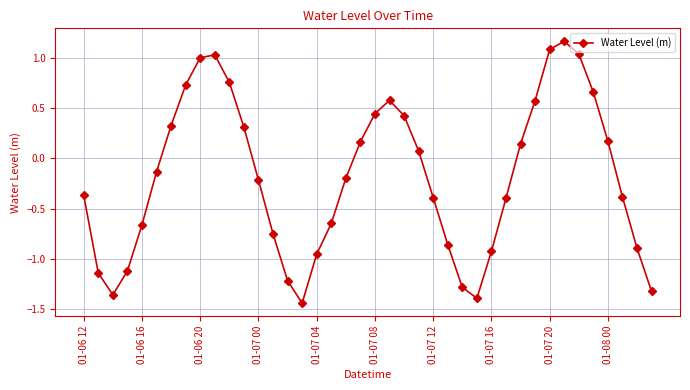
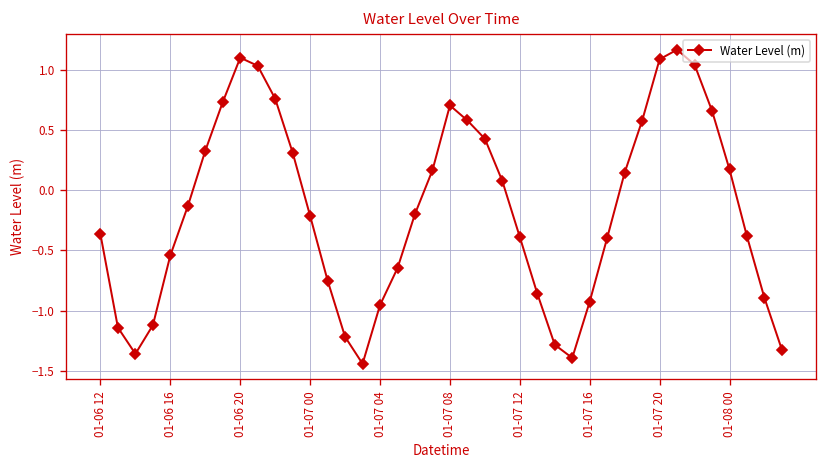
01-06 16: -0.66 -> -0.54
01-06 20: 1.00 -> 1.10
01-07 08: 0.45 -> 0.70
